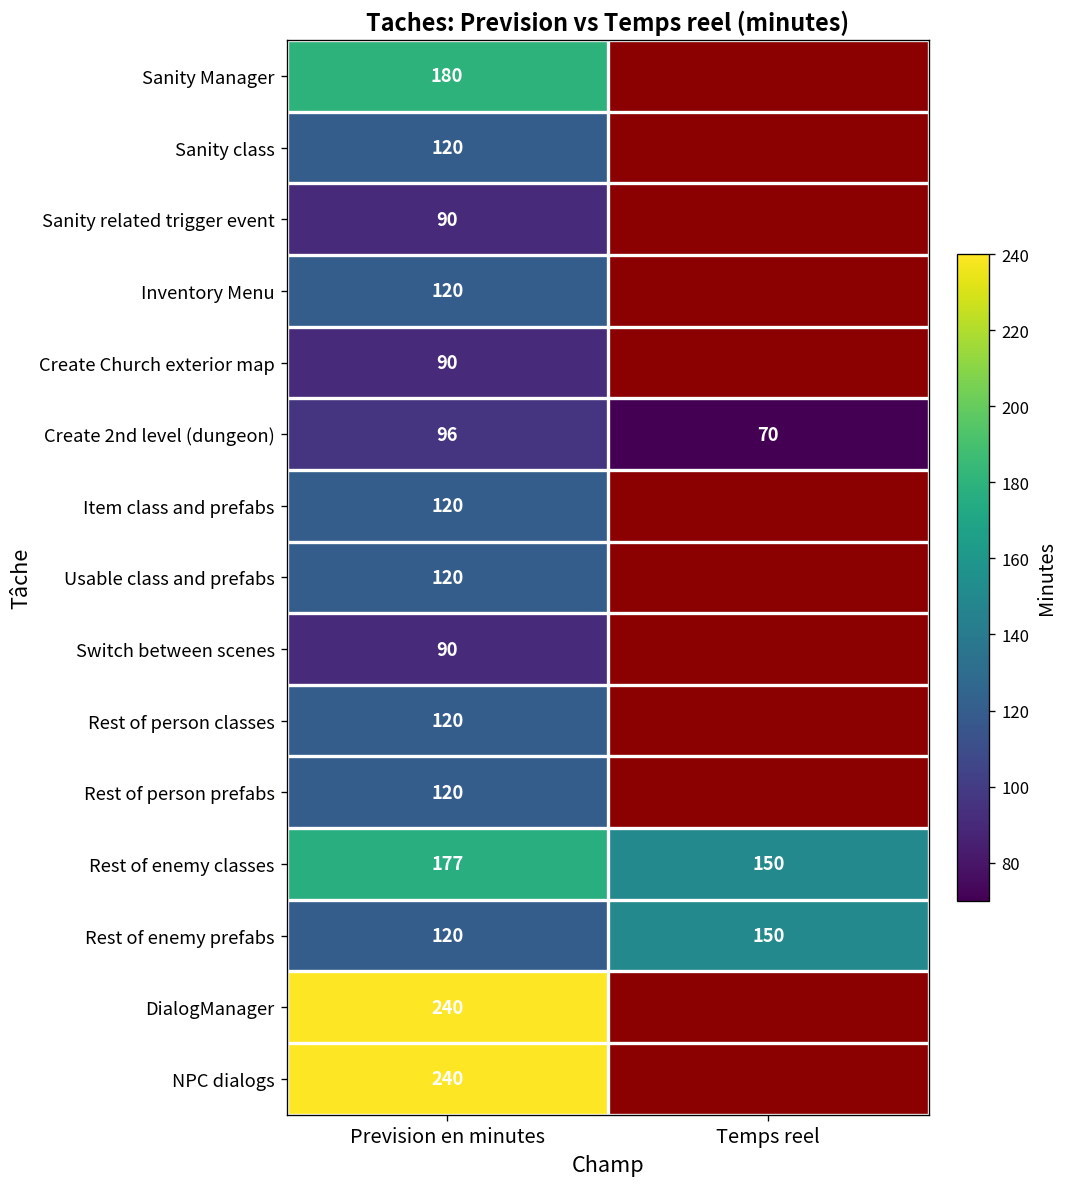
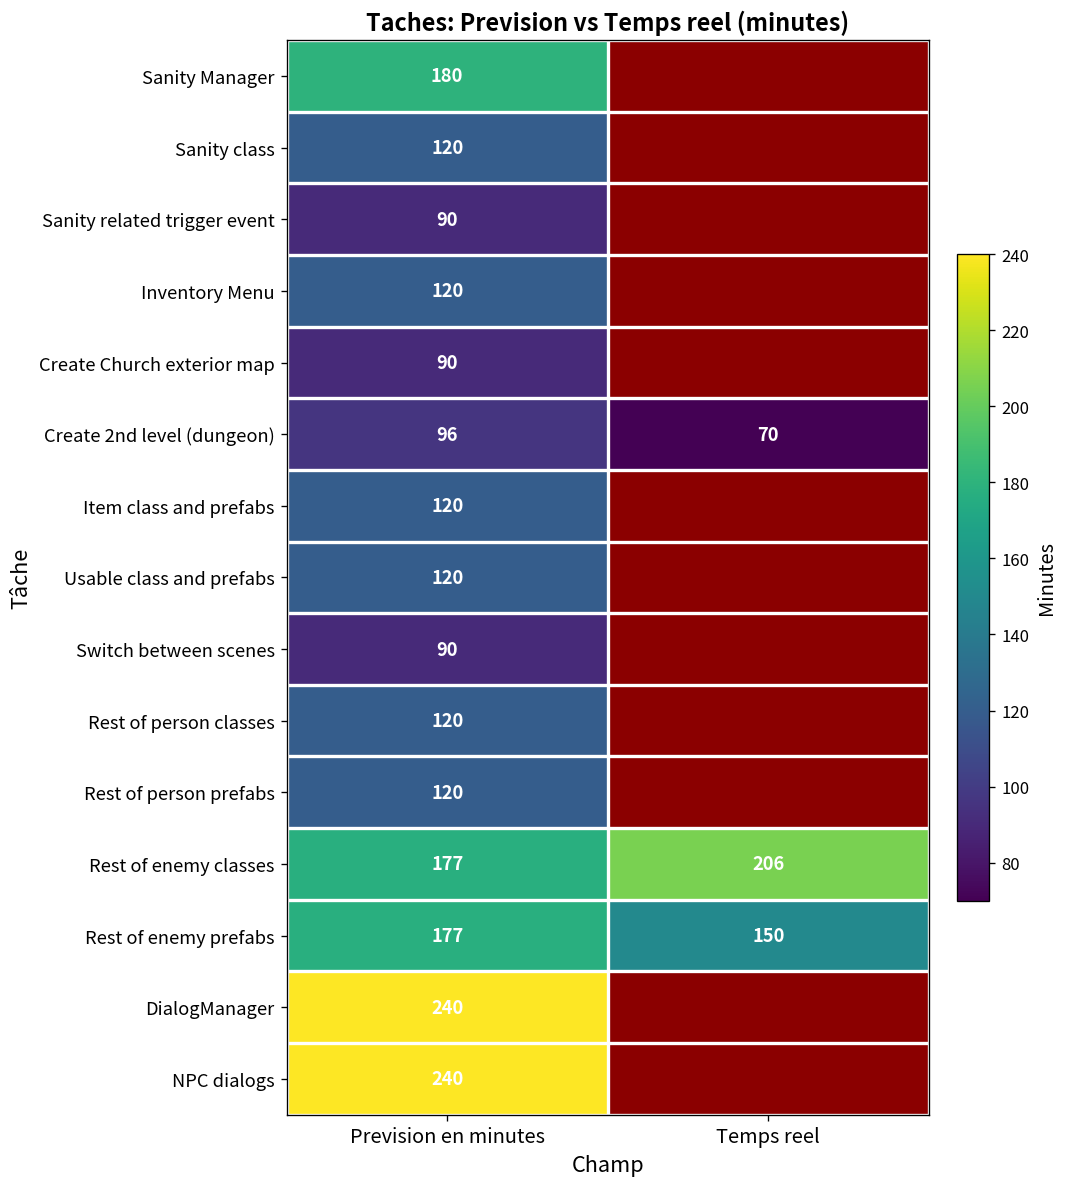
Rest of enemy classes, Temps reel: 150 -> 206
Rest of enemy prefabs, Prevision en minutes: 120 -> 177
